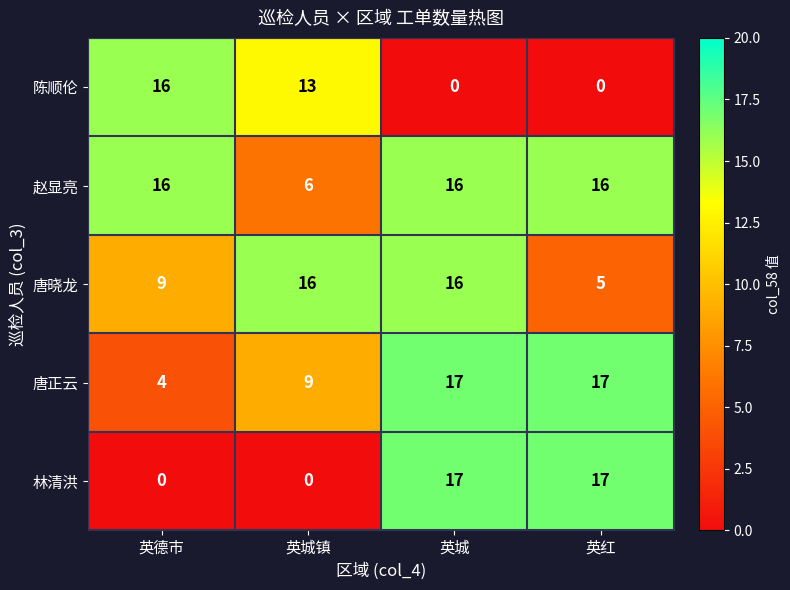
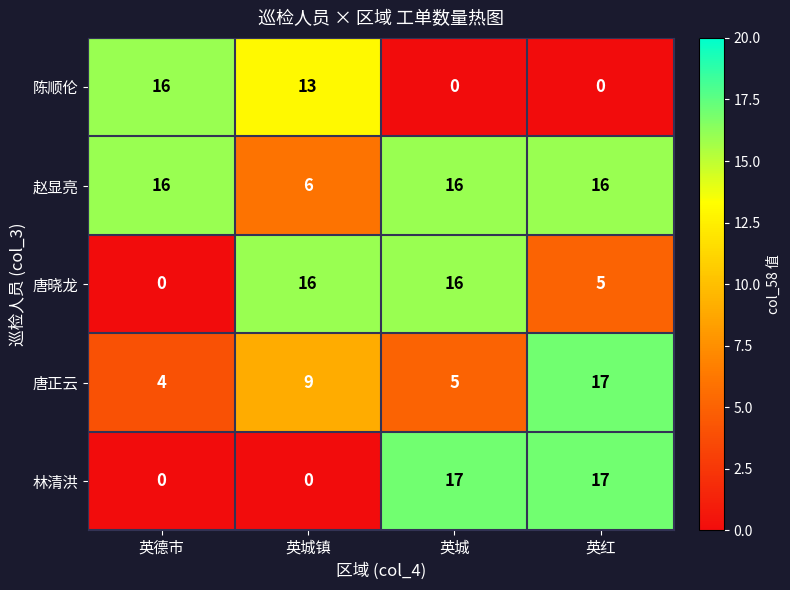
唐晓龙, 英德市: 9 -> 0
唐正云, 英城: 17 -> 5
